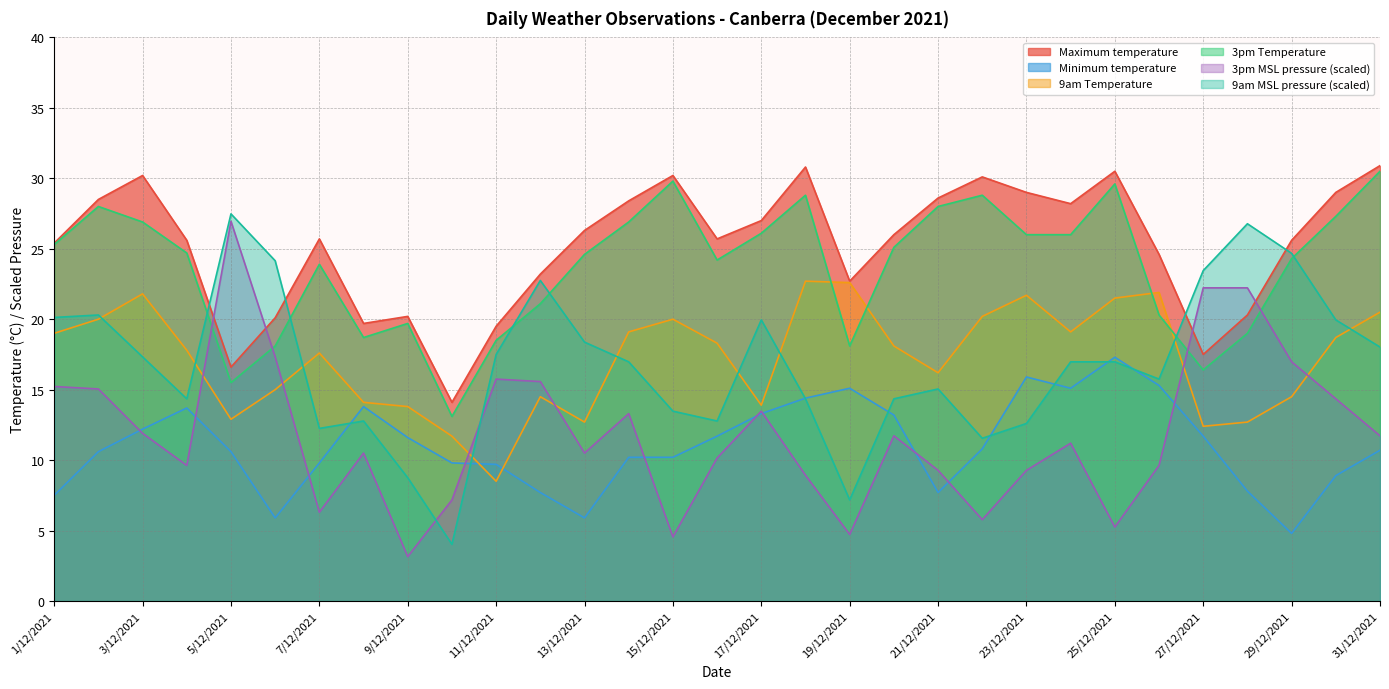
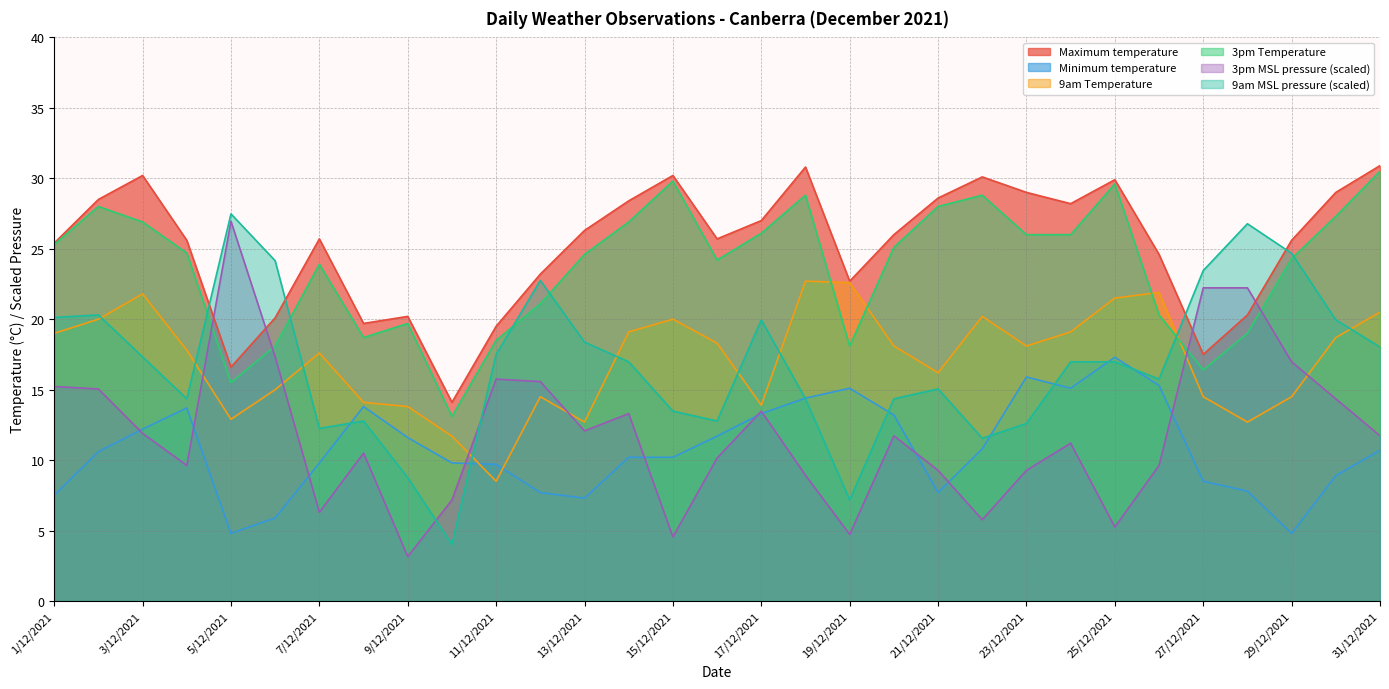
Minimum temperature, 5/12/2021: 10.6 -> 4.8
Minimum temperature, 13/12/2021: 5.9 -> 7.3
3pm MSL pressure (scaled), 13/12/2021: 10.5 -> 12.1
9am Temperature, 23/12/2021: 21.7 -> 18.1
Maximum temperature, 25/12/2021: 30.5 -> 29.9
Minimum temperature, 27/12/2021: 11.7 -> 8.5
9am Temperature, 27/12/2021: 12.4 -> 14.5
